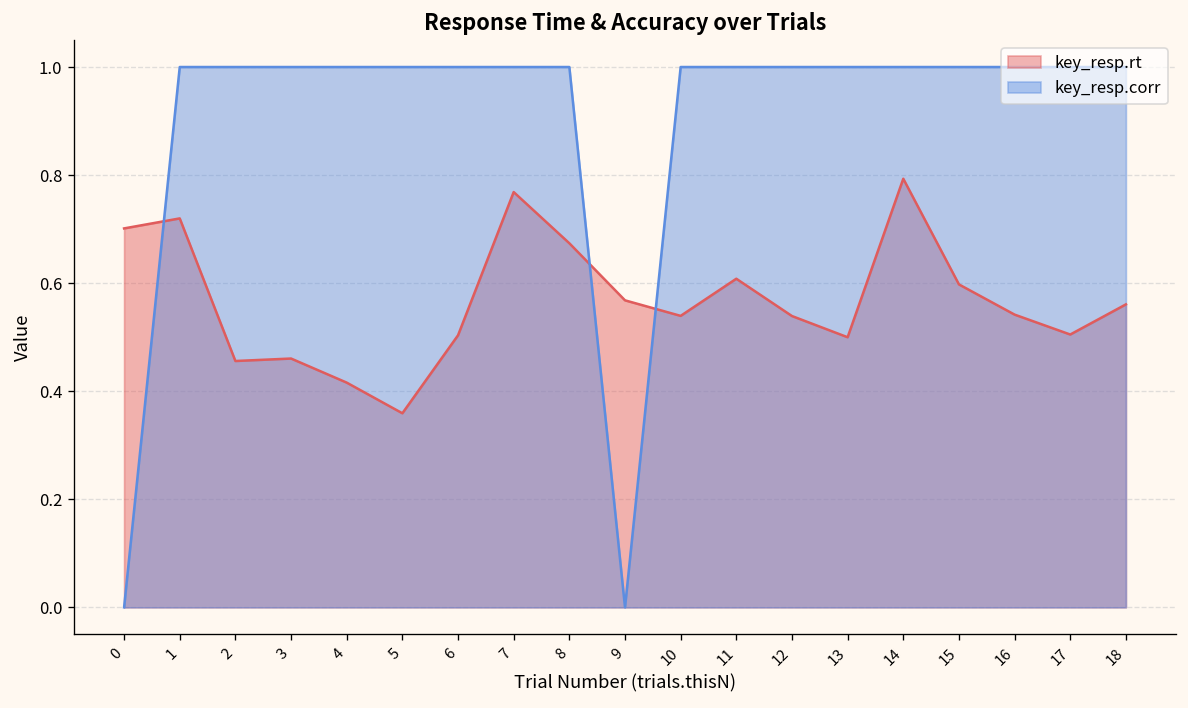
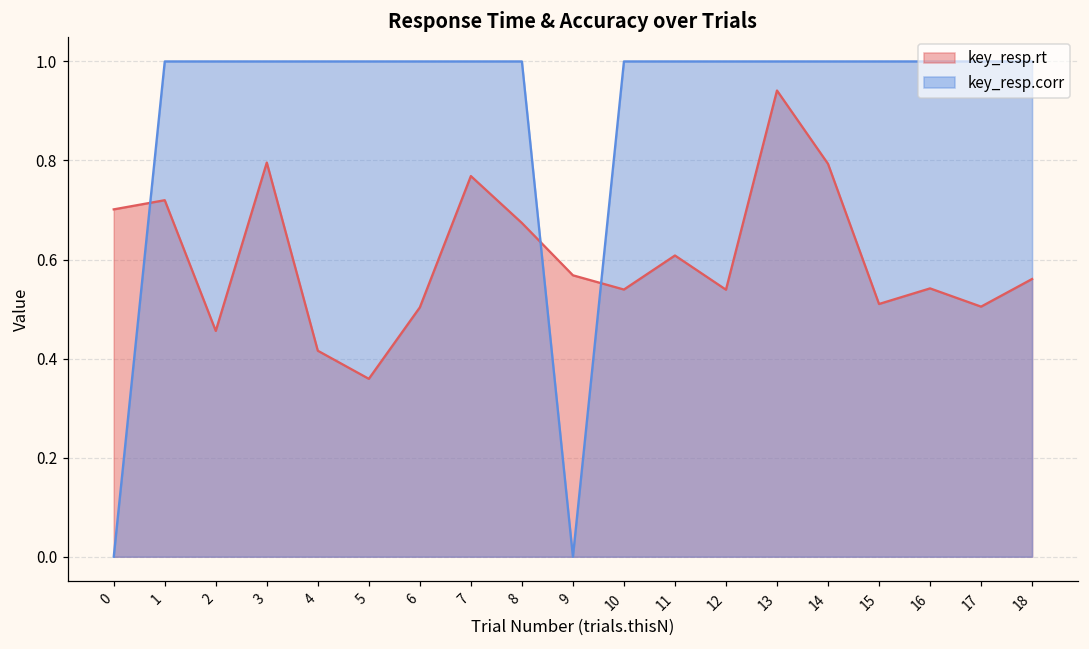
key_resp.rt, 3: 0.46 -> 0.80
key_resp.rt, 13: 0.50 -> 0.94
key_resp.rt, 15: 0.60 -> 0.51
